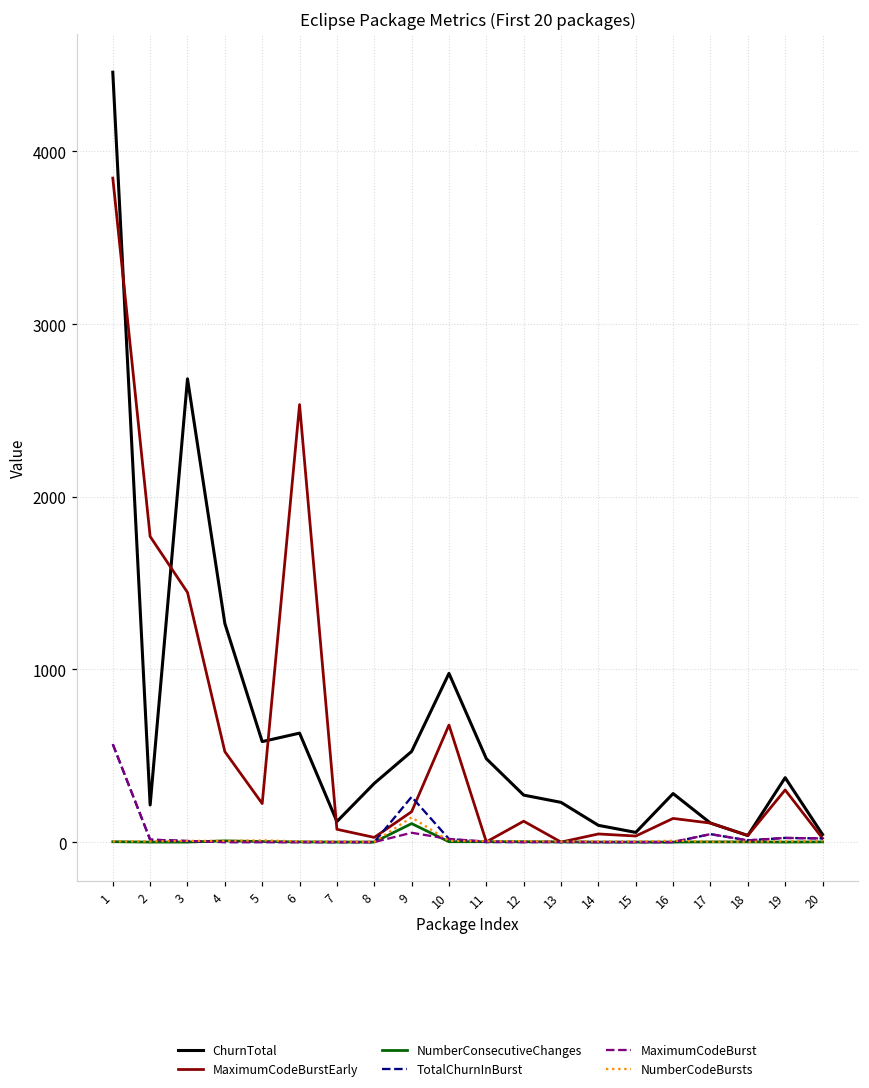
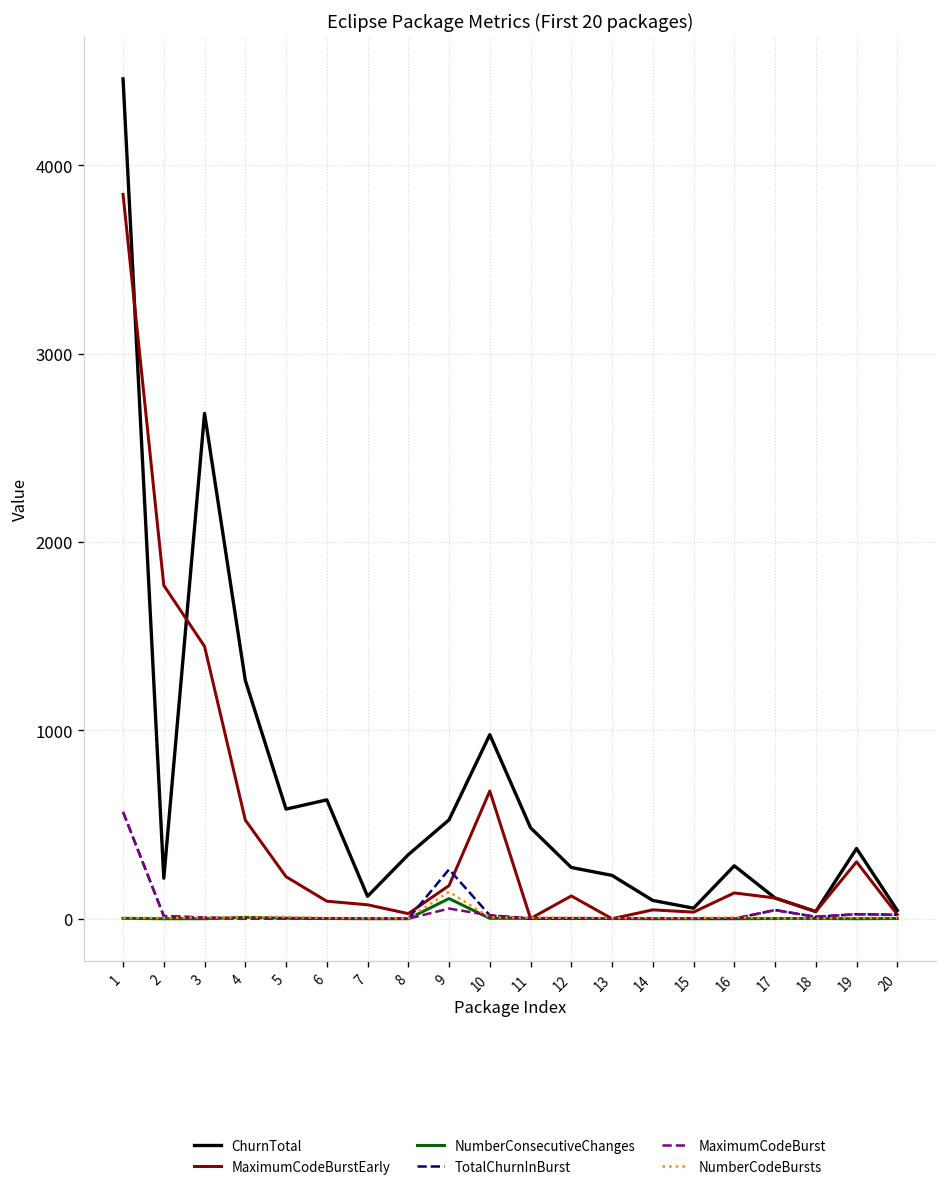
MaximumCodeBurstEarly, 6: 2530 -> 90
